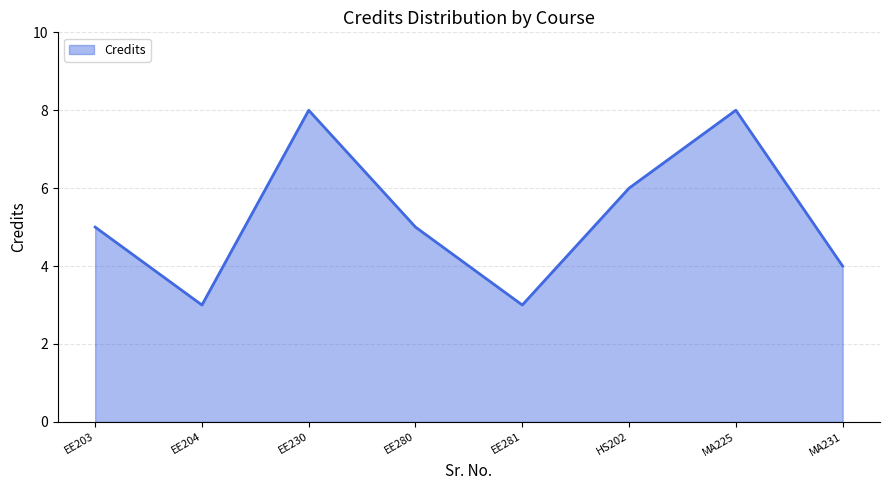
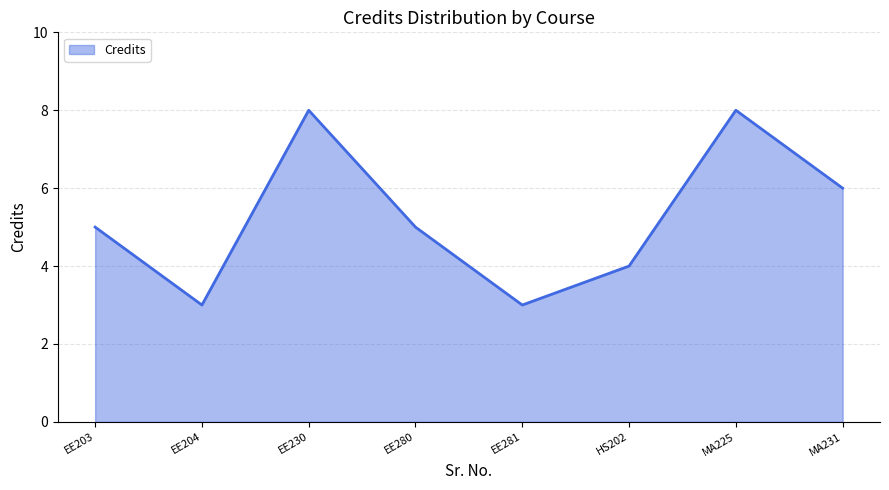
HS202: 6 -> 4
MA231: 4 -> 6
